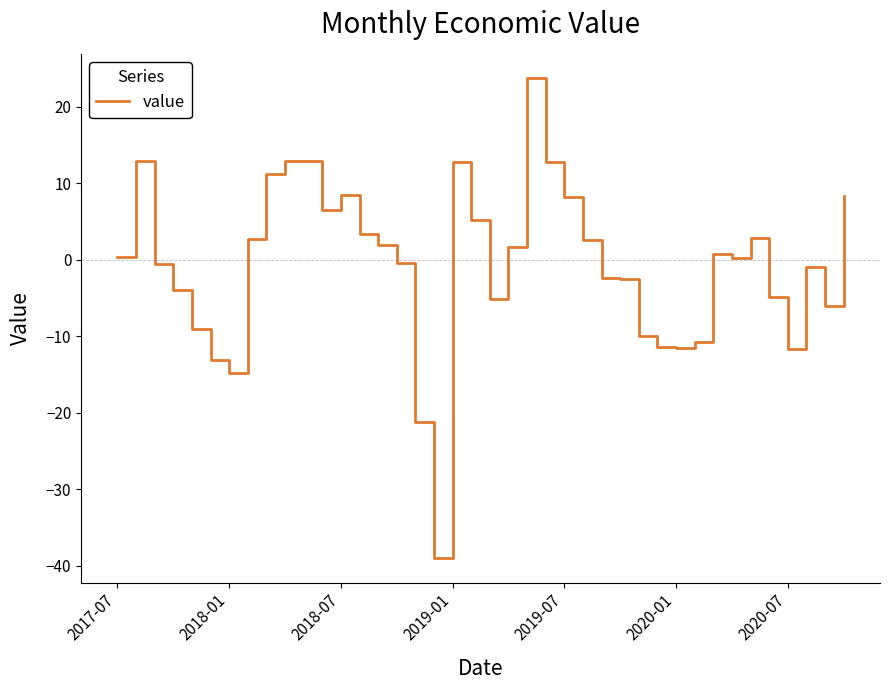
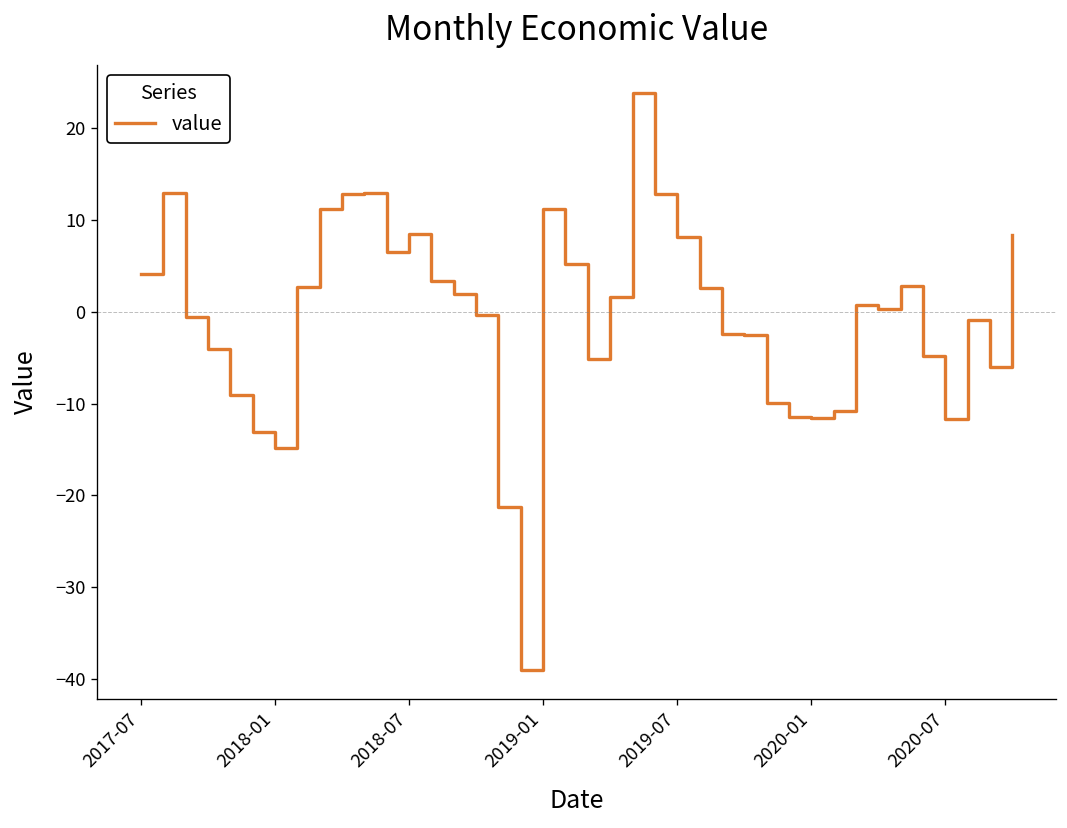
2017-07: 0 -> 4
2019-01: 13 -> 11
